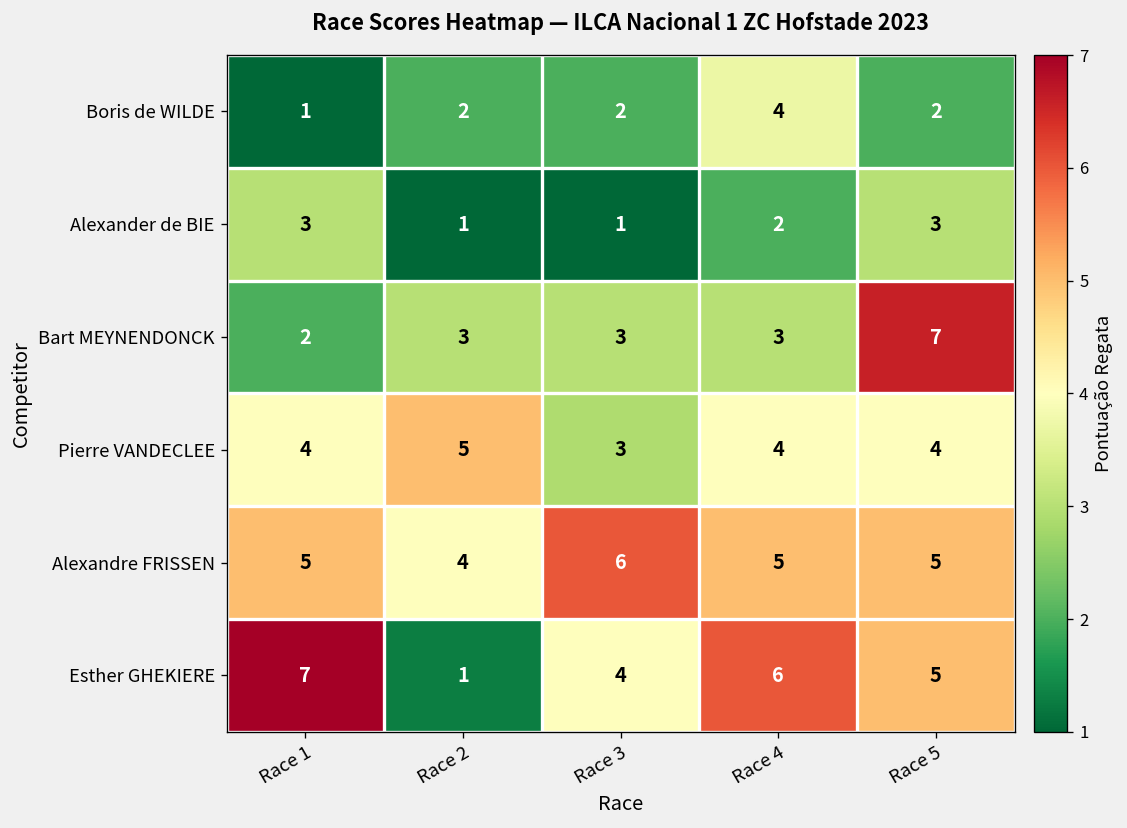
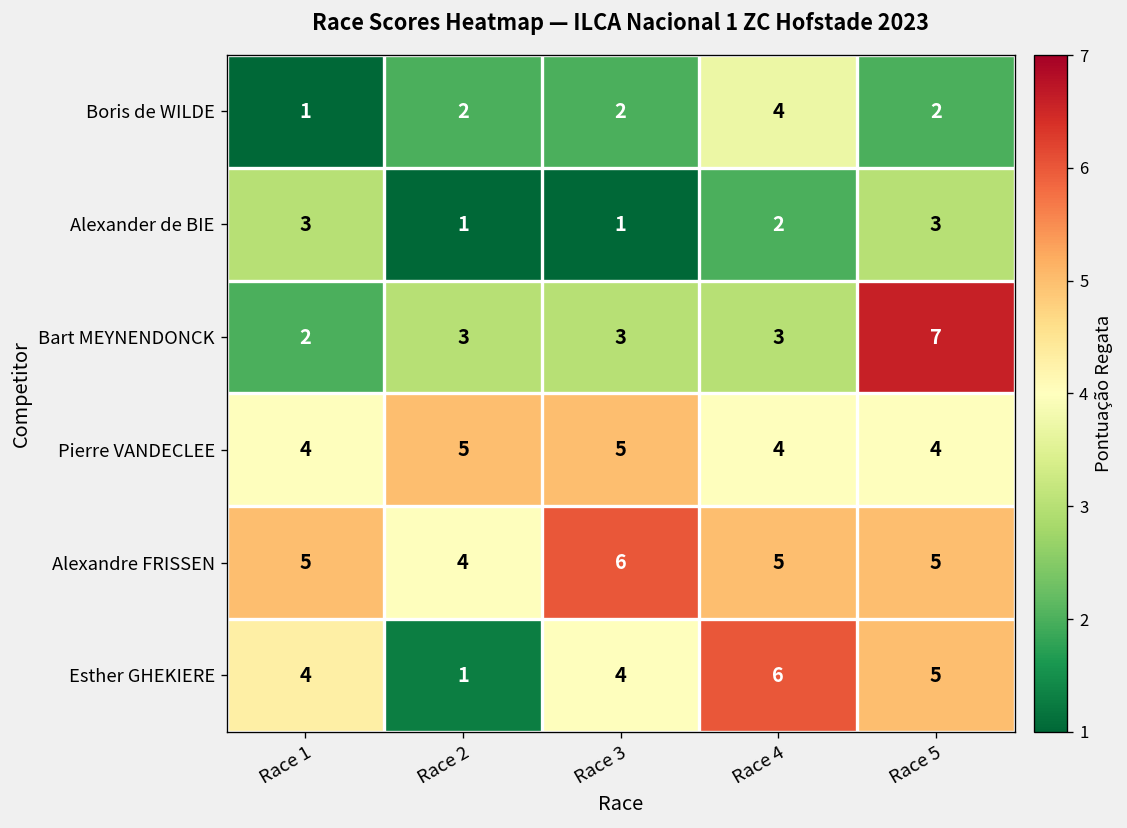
Pierre VANDECLEE, Race 3: 3 -> 5
Esther GHEKIERE, Race 1: 7 -> 4
